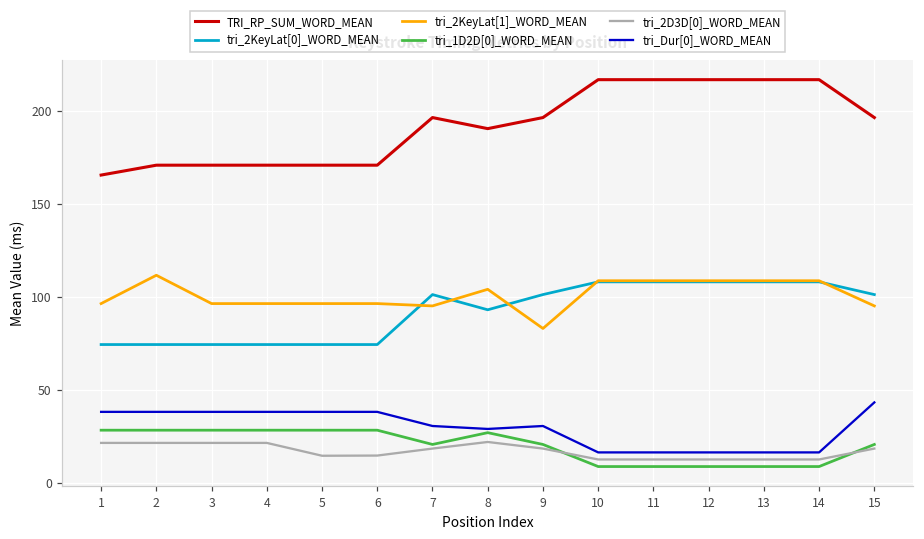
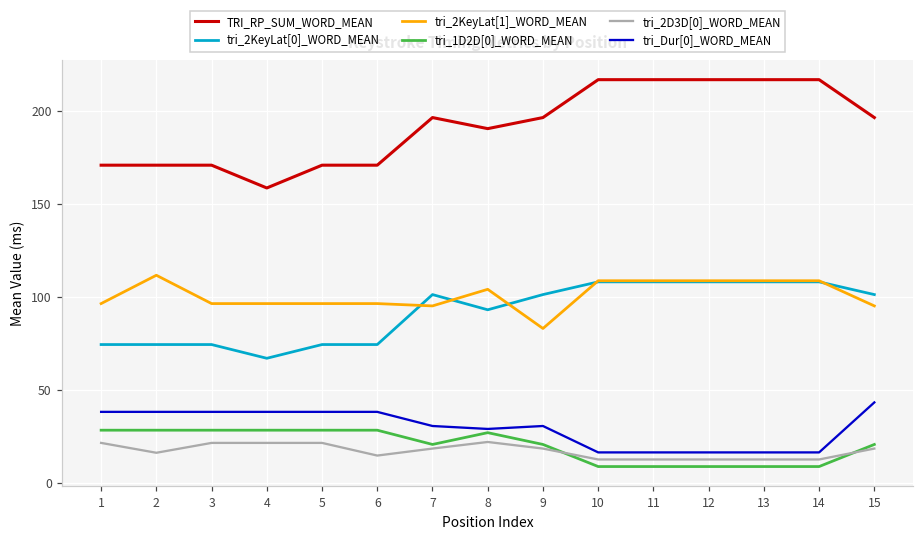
TRI_RP_SUM_WORD_MEAN, 1: 165 -> 171
tri_2D3D[0]_WORD_MEAN, 2: 22 -> 16
TRI_RP_SUM_WORD_MEAN, 4: 171 -> 158
tri_2KeyLat[0]_WORD_MEAN, 4: 74 -> 67
tri_2D3D[0]_WORD_MEAN, 5: 15 -> 22
